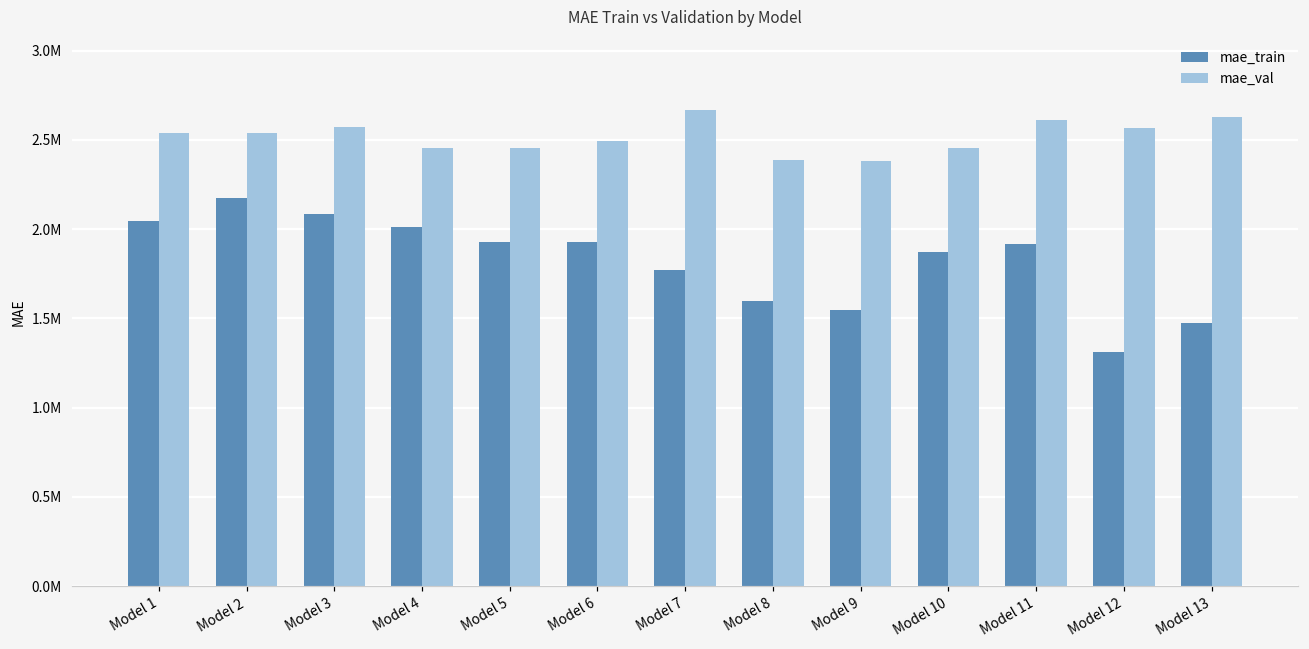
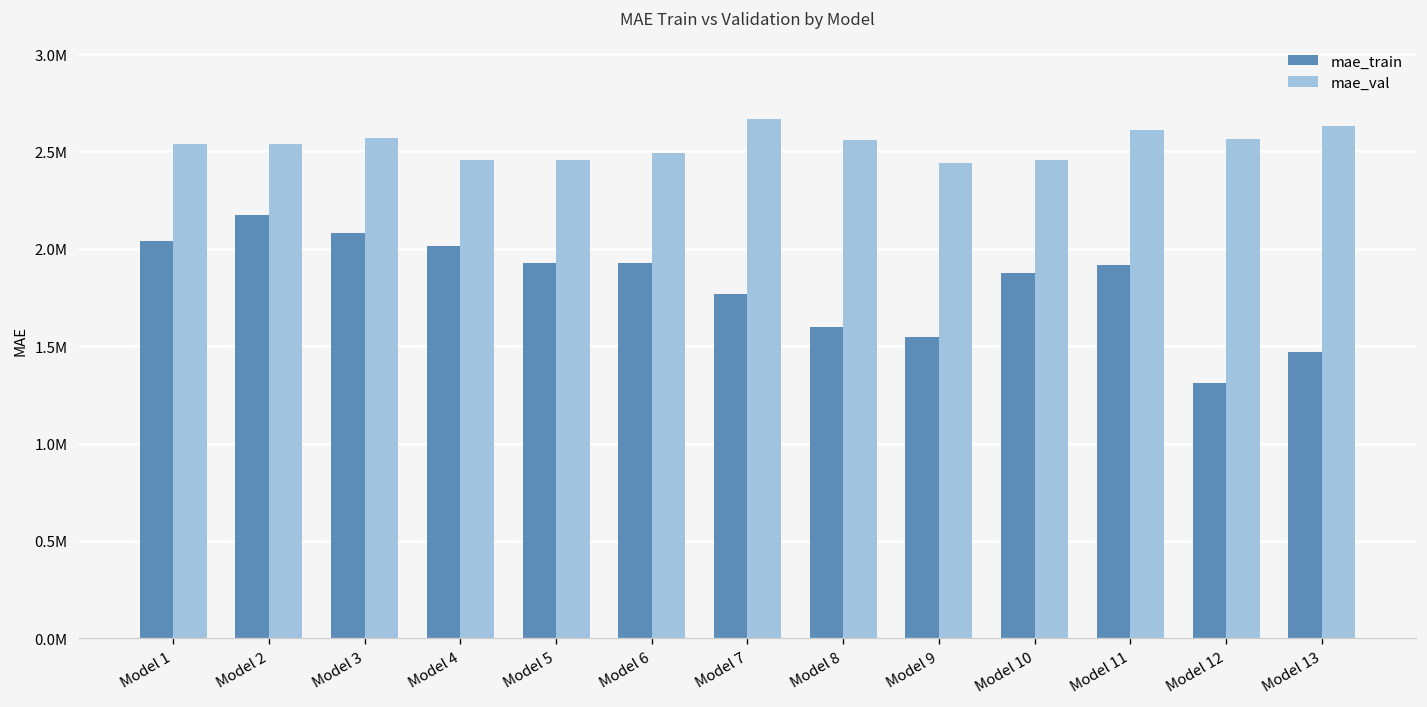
mae_val, Model 8: 2390000 -> 2560000
mae_val, Model 9: 2380000 -> 2440000
